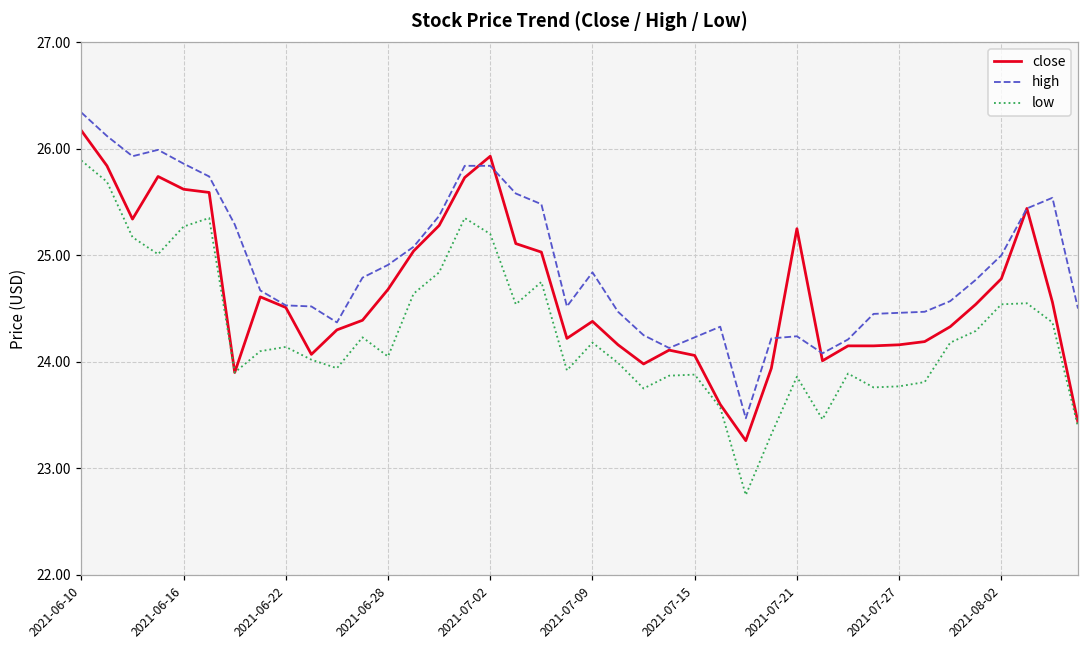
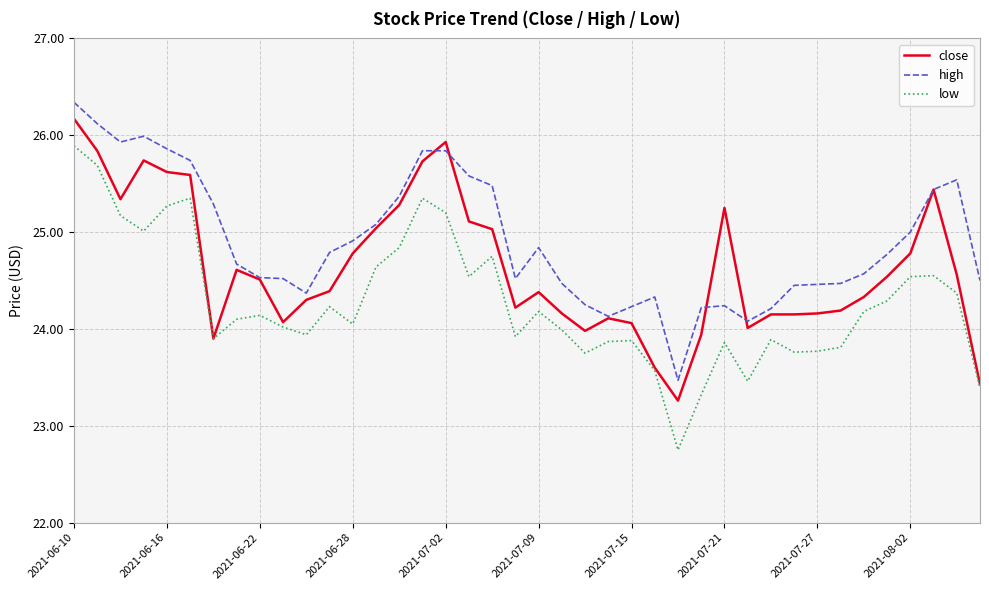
close, 2021-06-28: 24.7 -> 24.8
